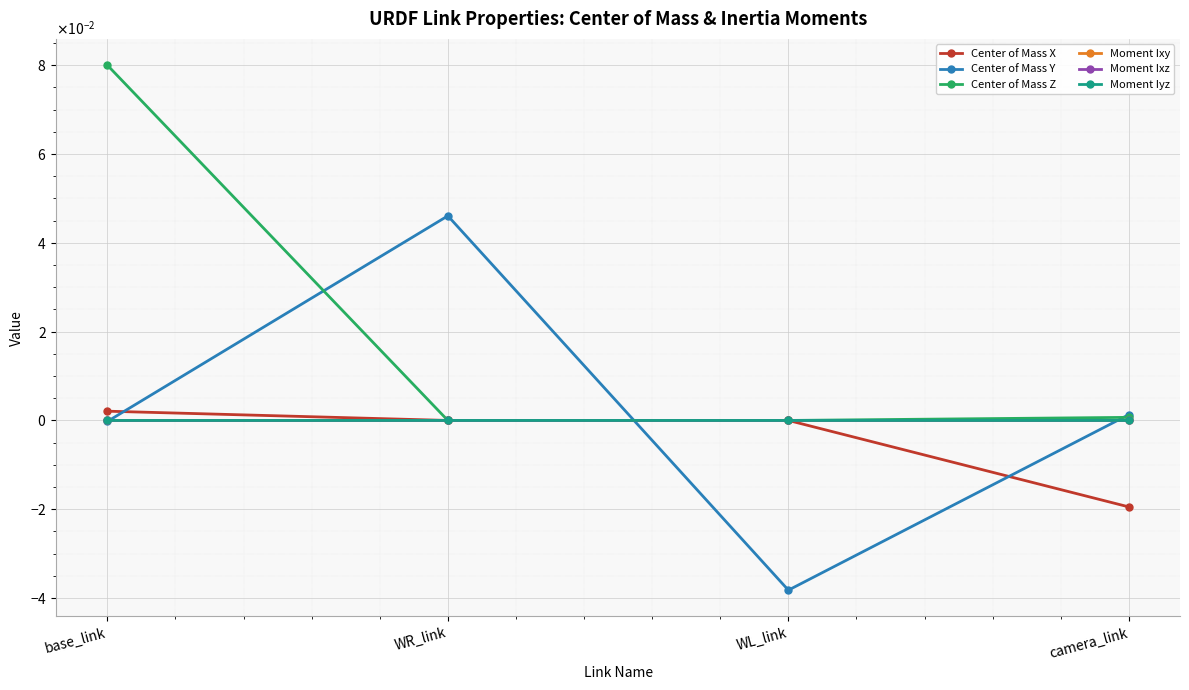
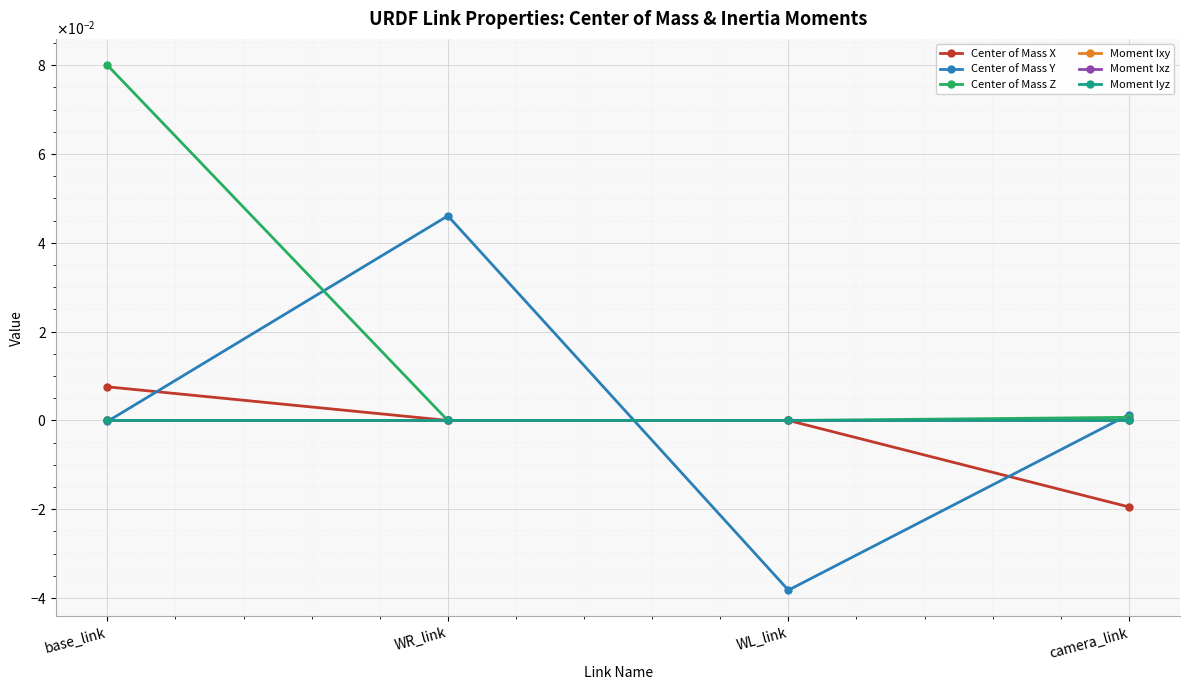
Center of Mass X, base_link: 0.002 -> 0.008
